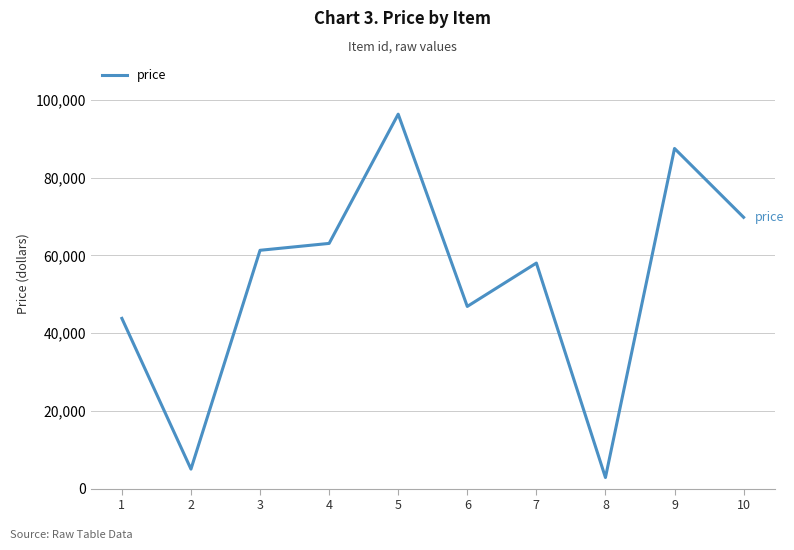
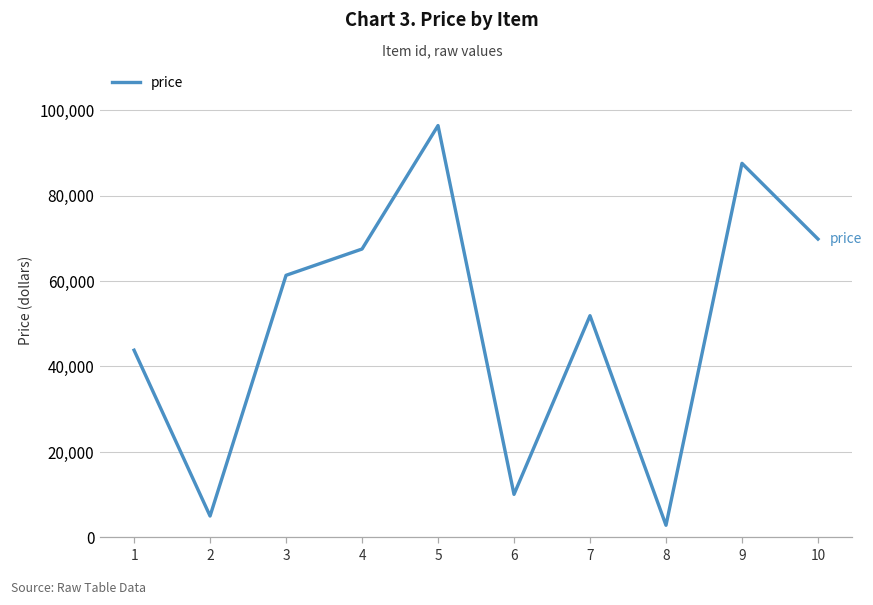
4: 63,000 -> 67,000
6: 47,000 -> 10,000
7: 58,000 -> 52,000
